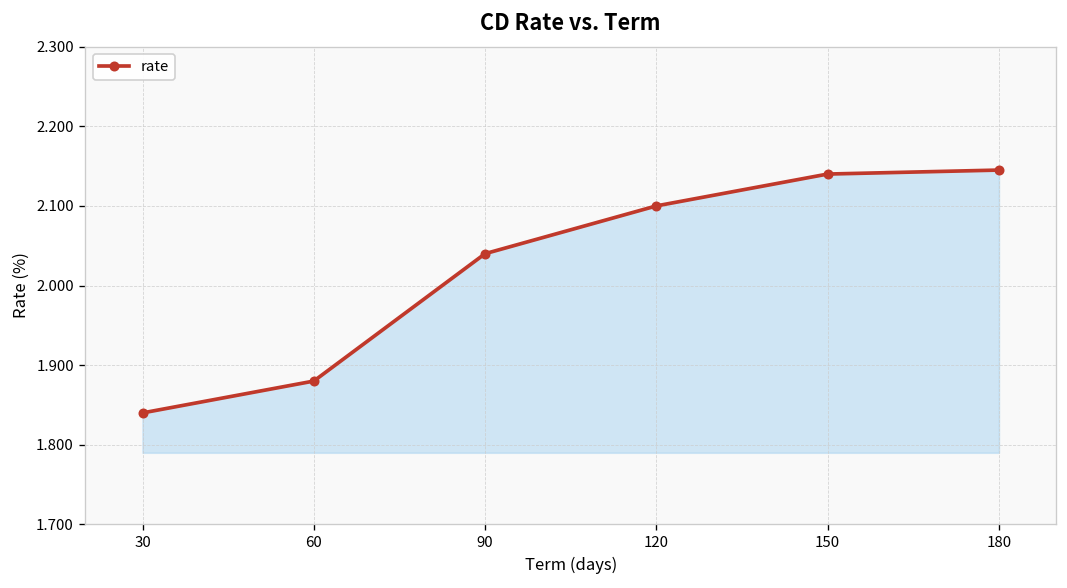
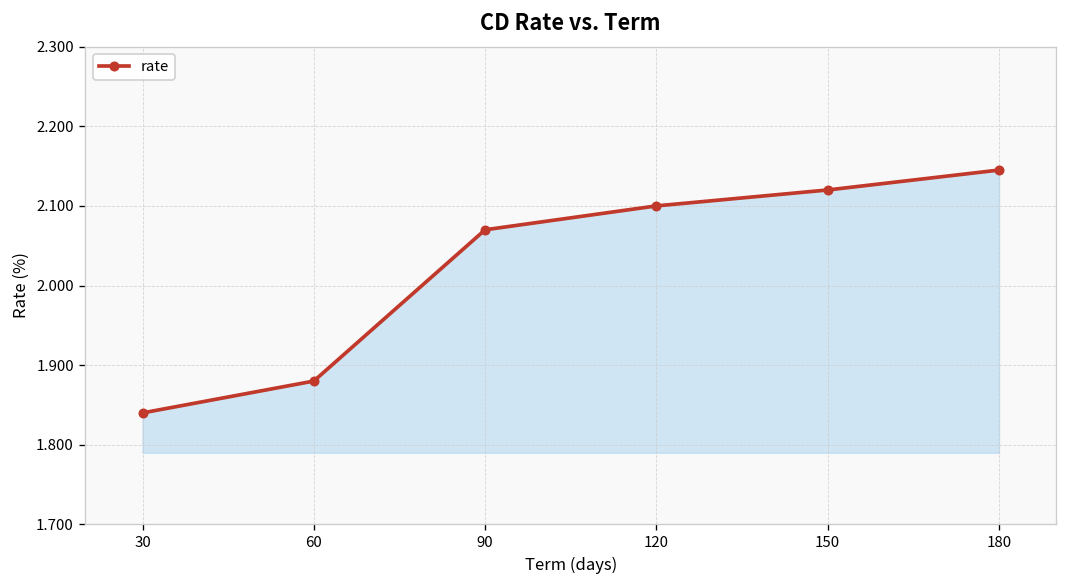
90: 2.04 -> 2.07
150: 2.14 -> 2.12
